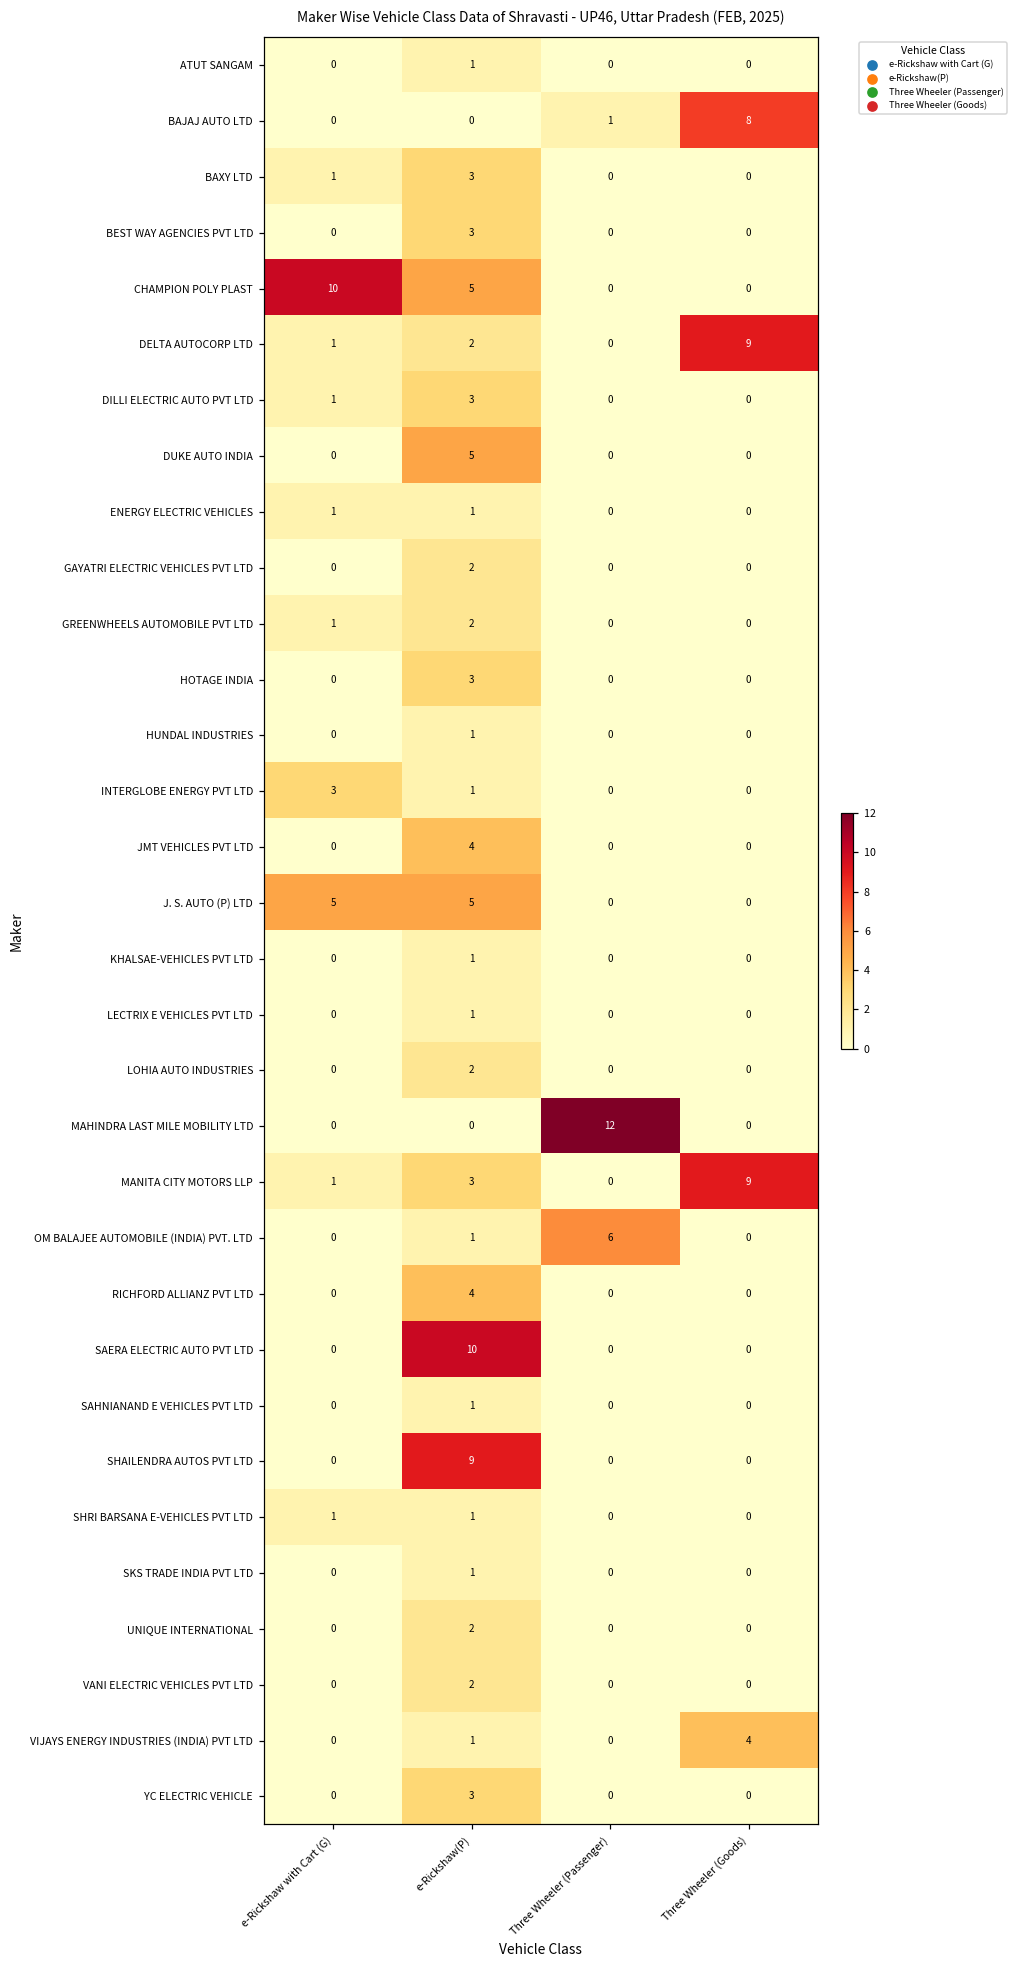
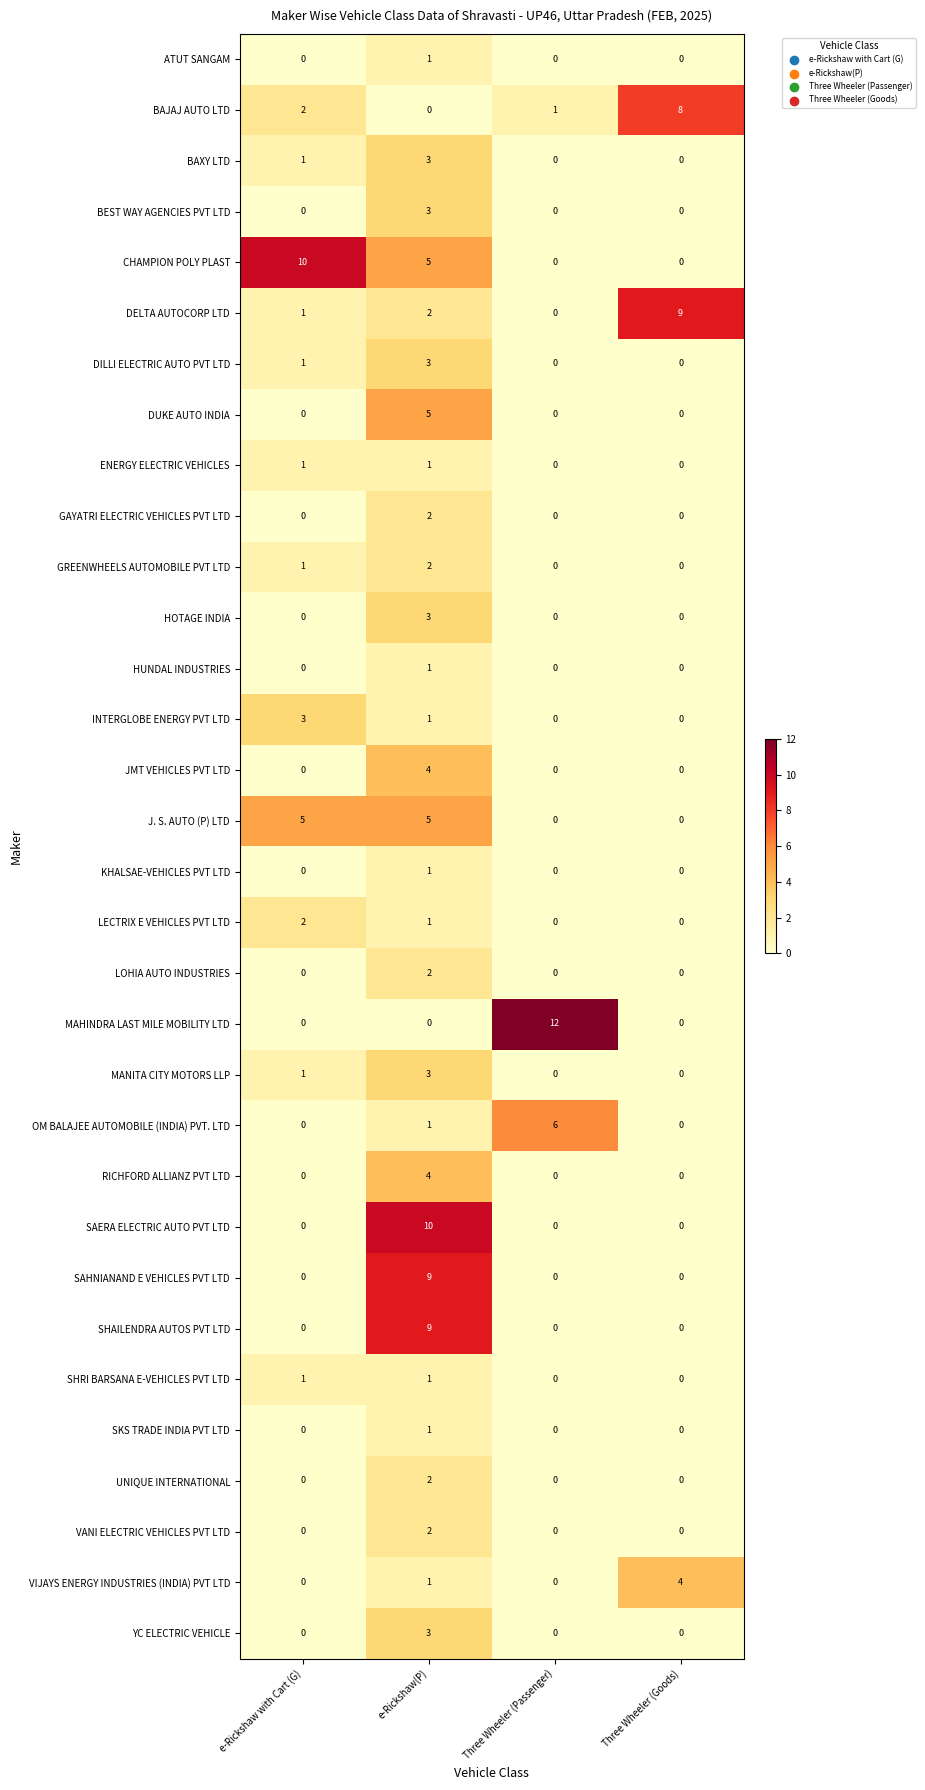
BAJAJ AUTO LTD, e-Rickshaw with Cart (G): 0 -> 2
LECTRIX E VEHICLES PVT LTD, e-Rickshaw with Cart (G): 0 -> 2
MANITA CITY MOTORS LLP, Three Wheeler (Goods): 9 -> 0
SAHNIANAND E VEHICLES PVT LTD, e-Rickshaw(P): 1 -> 9
